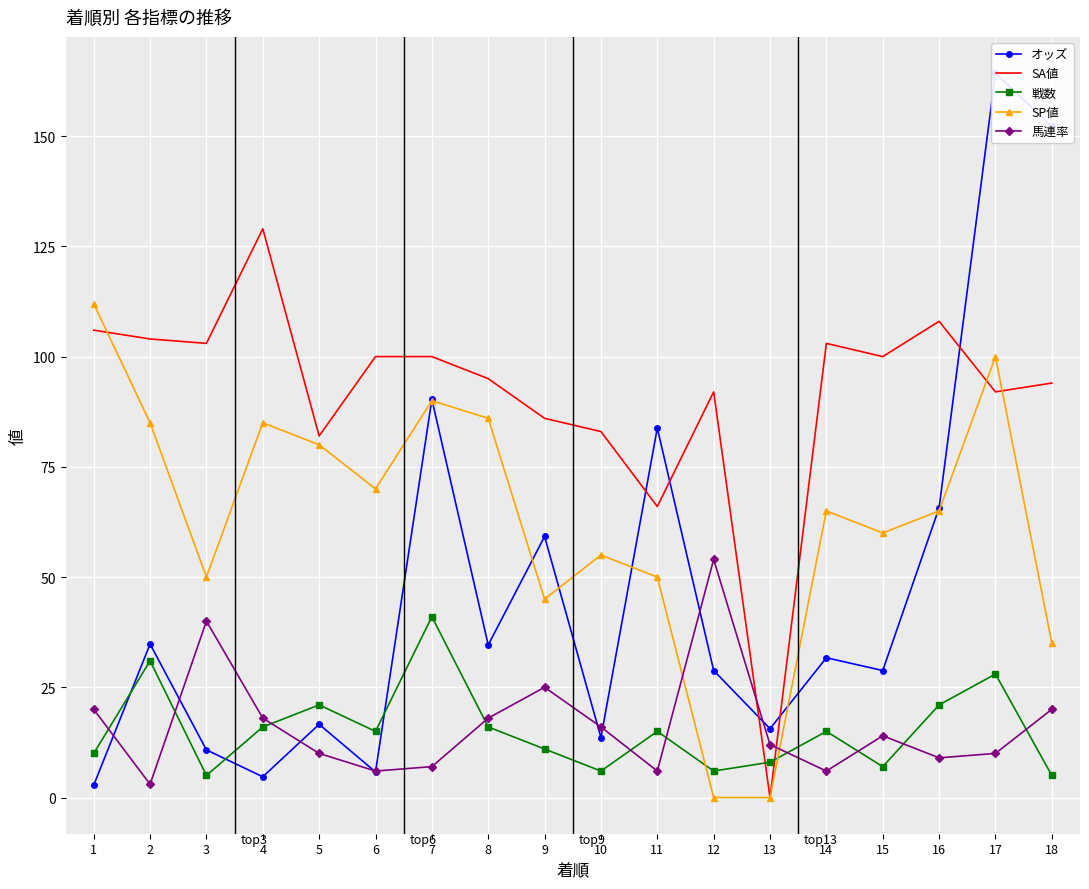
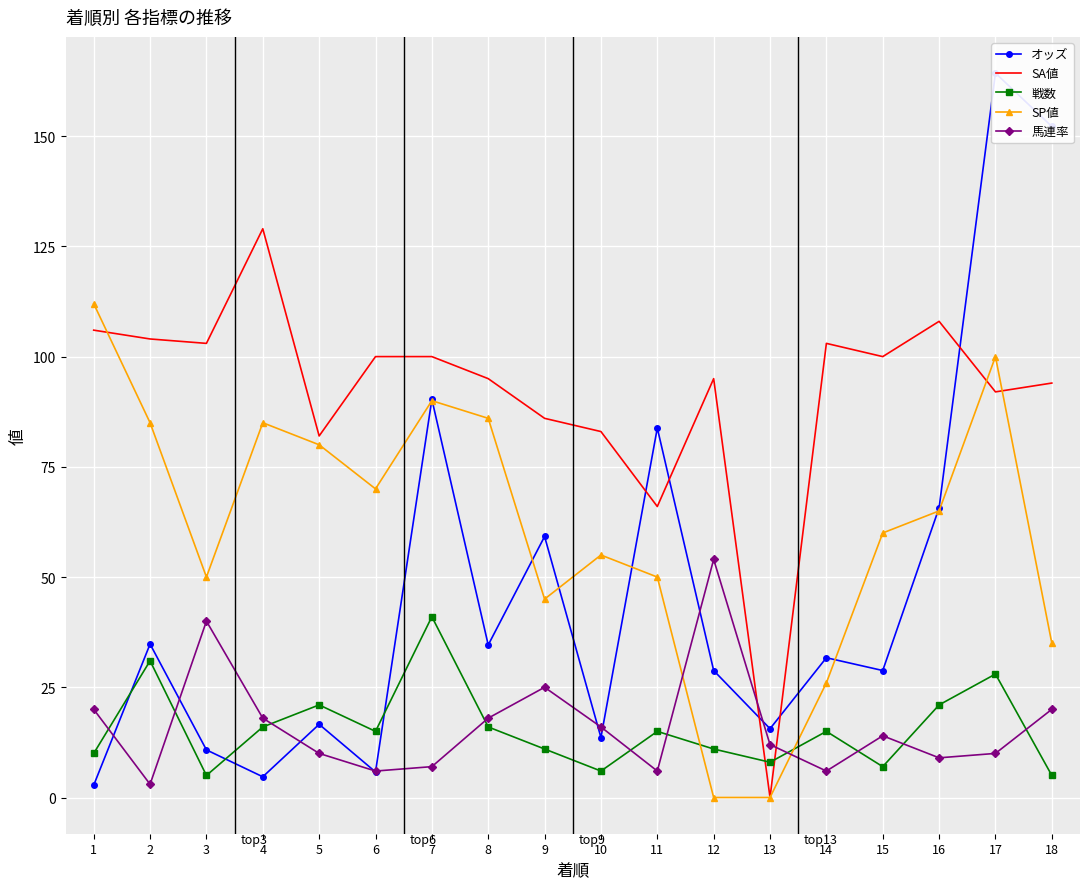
SA値, 12: 92 -> 95
戦数, 12: 6 -> 11
SP値, 14: 65 -> 26
